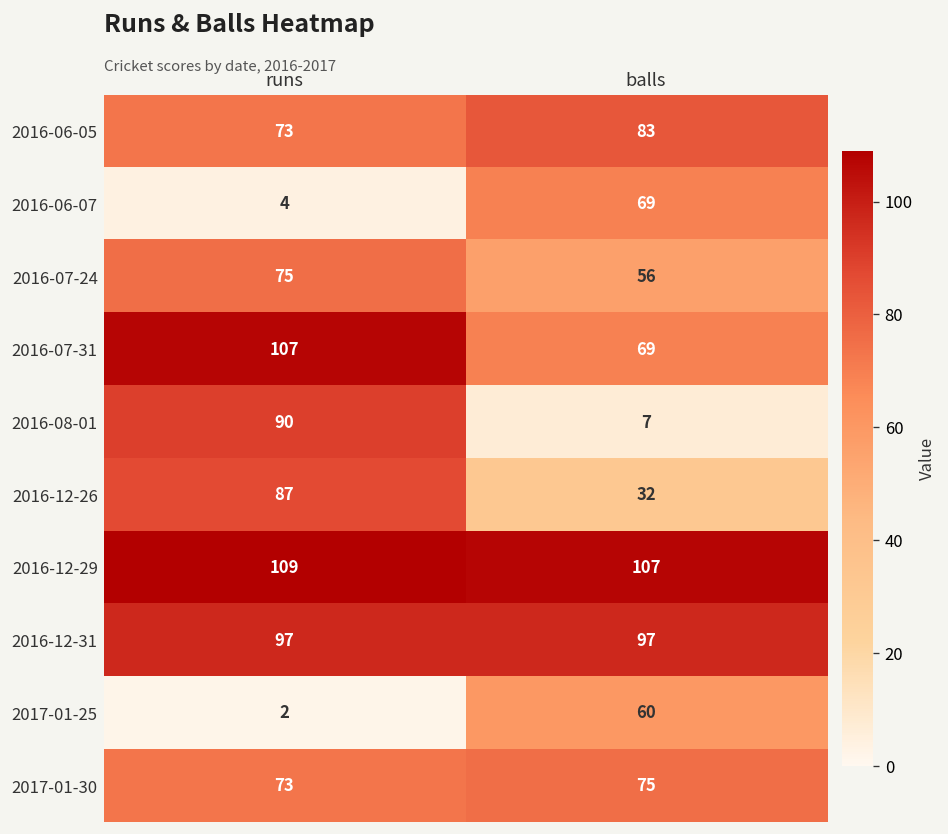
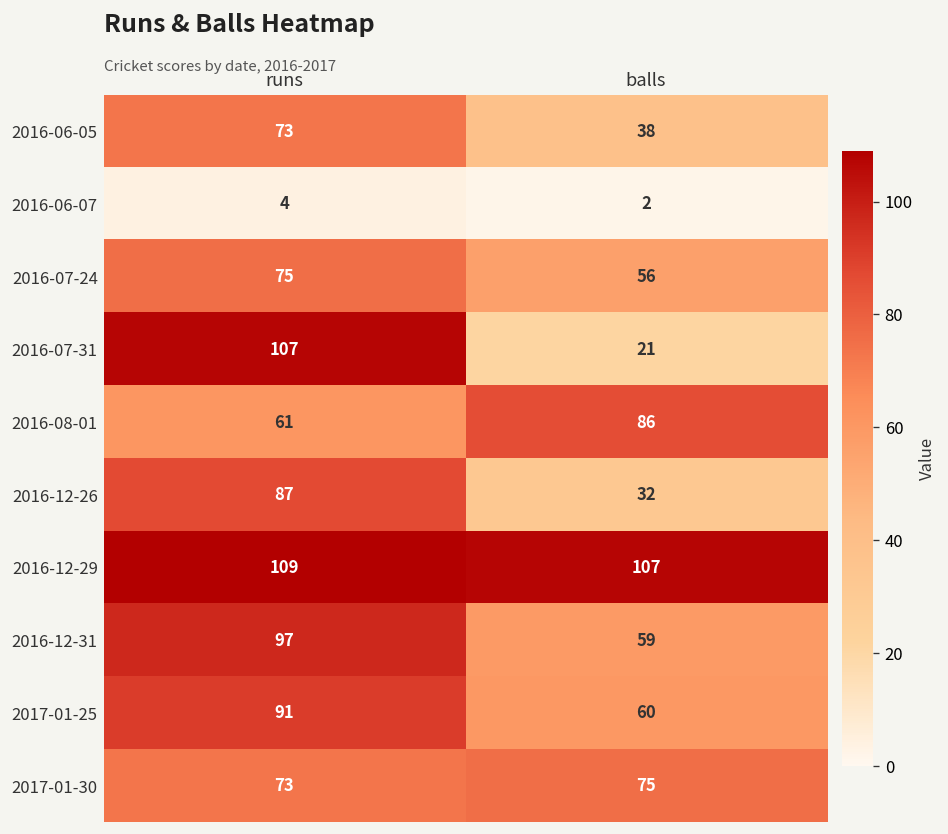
2016-06-05, balls: 83 -> 38
2016-06-07, balls: 69 -> 2
2016-07-31, balls: 69 -> 21
2016-08-01, runs: 90 -> 61
2016-08-01, balls: 7 -> 86
2016-12-31, balls: 97 -> 59
2017-01-25, runs: 2 -> 91
